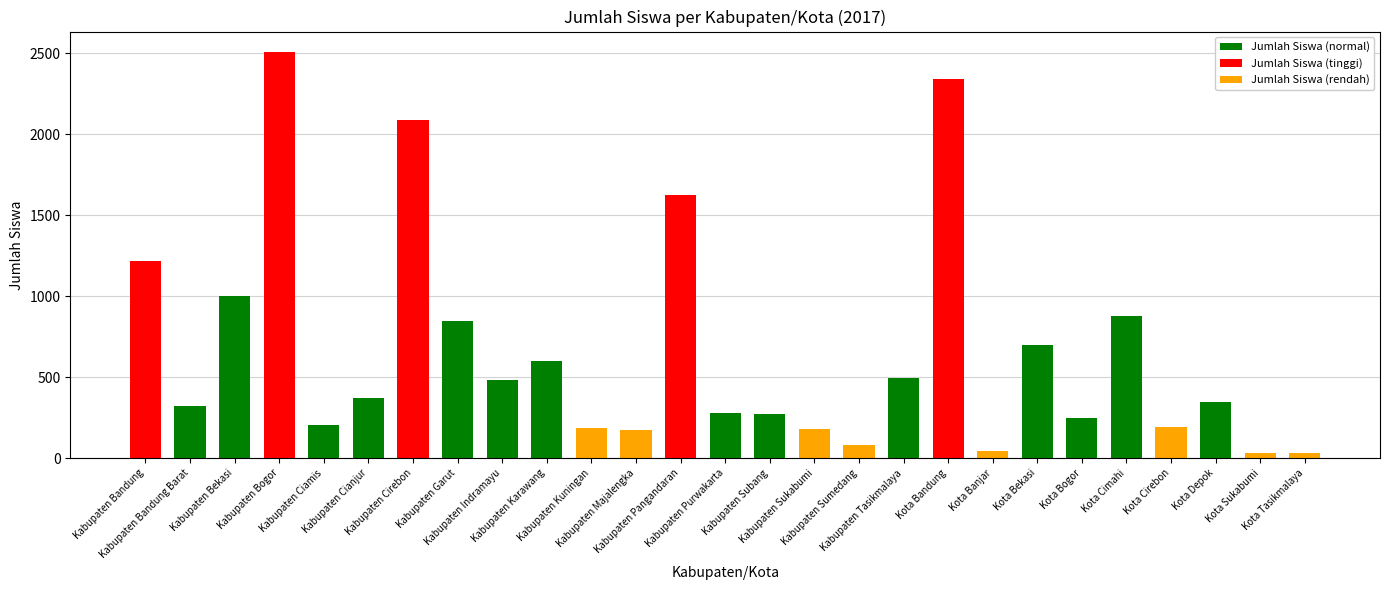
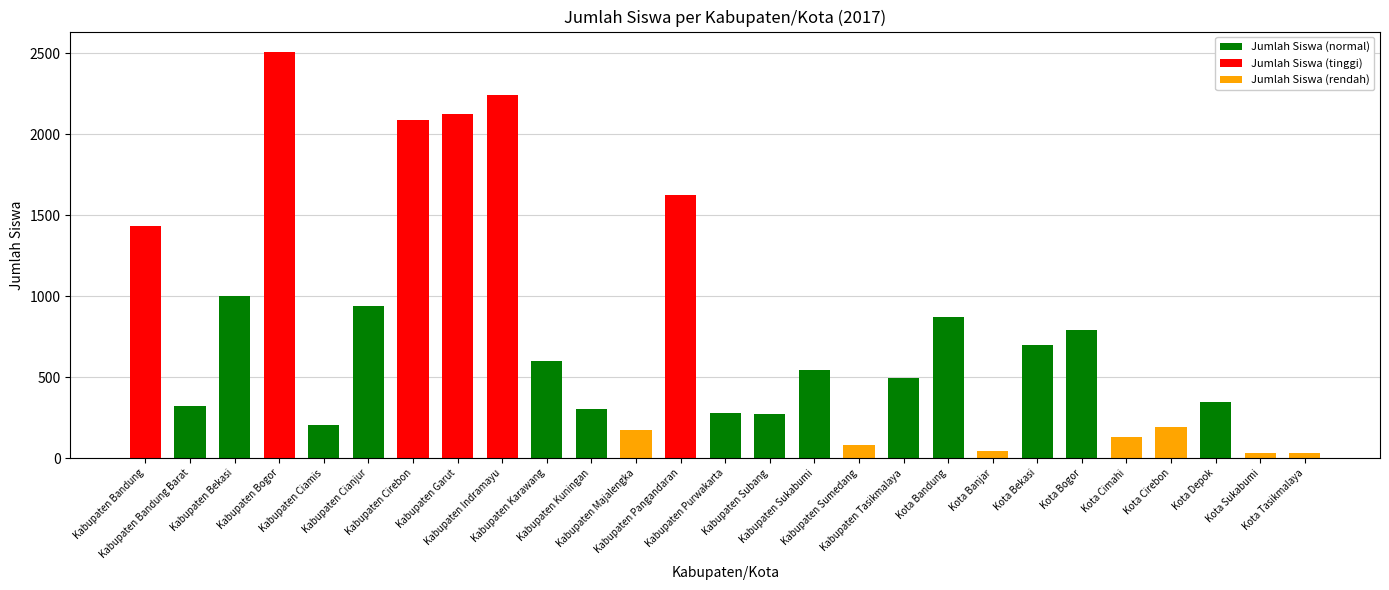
Kabupaten Bandung: 1220 -> 1430
Kabupaten Cianjur: 370 -> 940
Kabupaten Garut: 850 -> 2130
Kabupaten Indramayu: 480 -> 2240
Kabupaten Kuningan: 190 -> 310
Kabupaten Sukabumi: 180 -> 550
Kota Bandung: 2340 -> 870
Kota Bogor: 250 -> 790
Kota Cimahi: 880 -> 130
